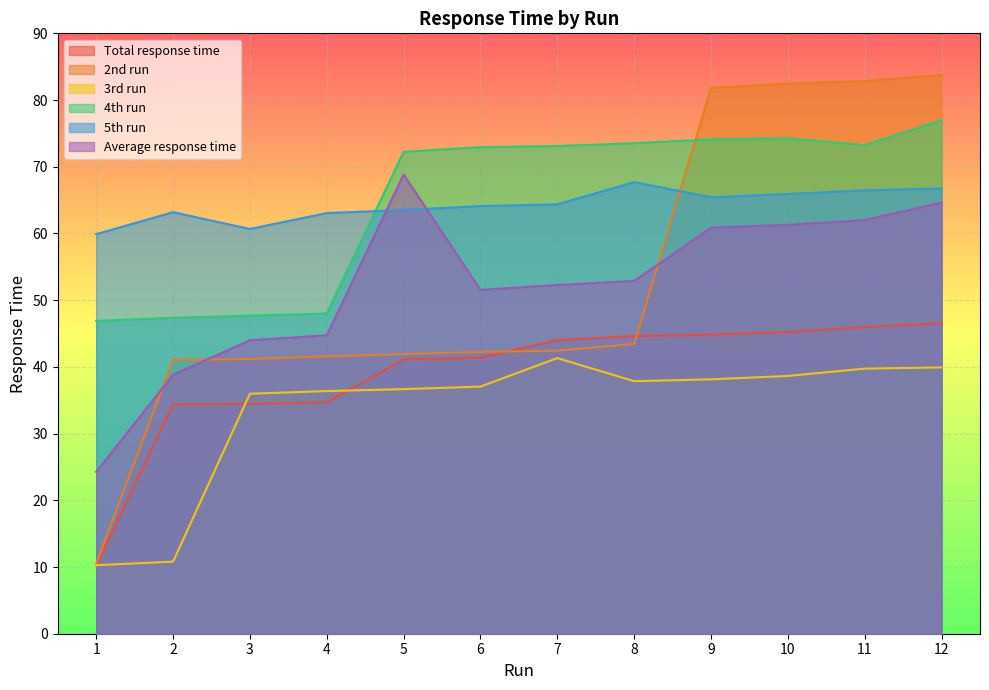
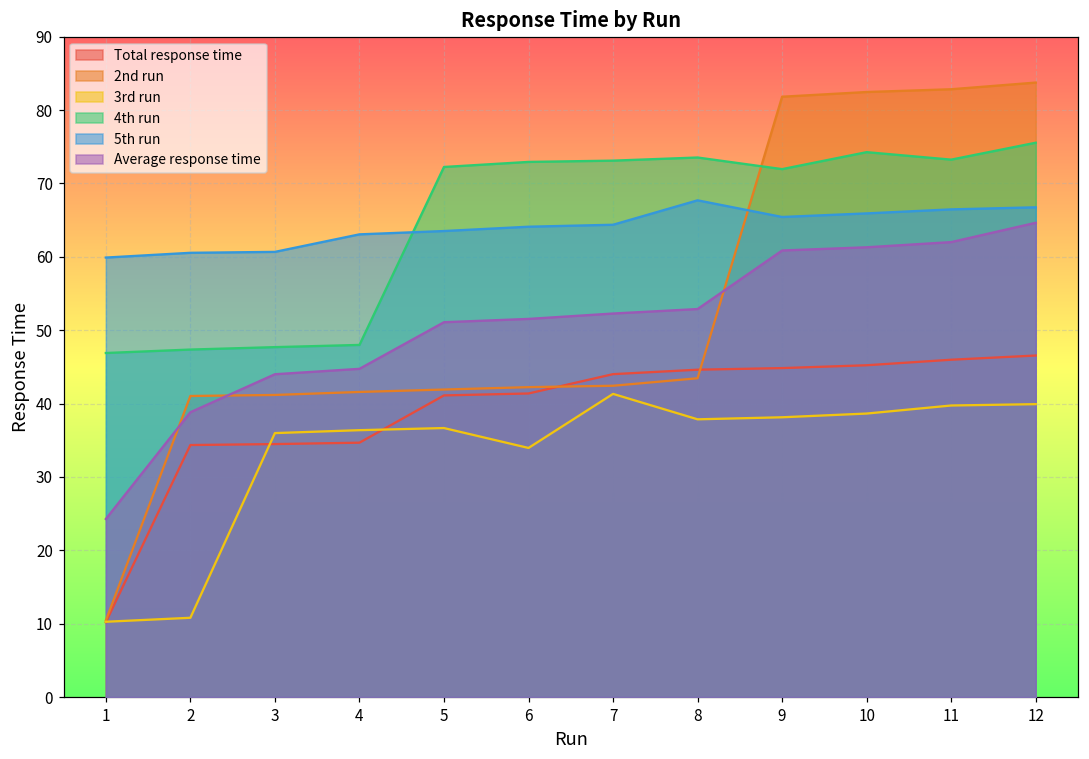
5th run, 2: 63 -> 61
Average response time, 5: 69 -> 51
3rd run, 6: 37 -> 34
4th run, 9: 74 -> 72
4th run, 12: 77 -> 76
